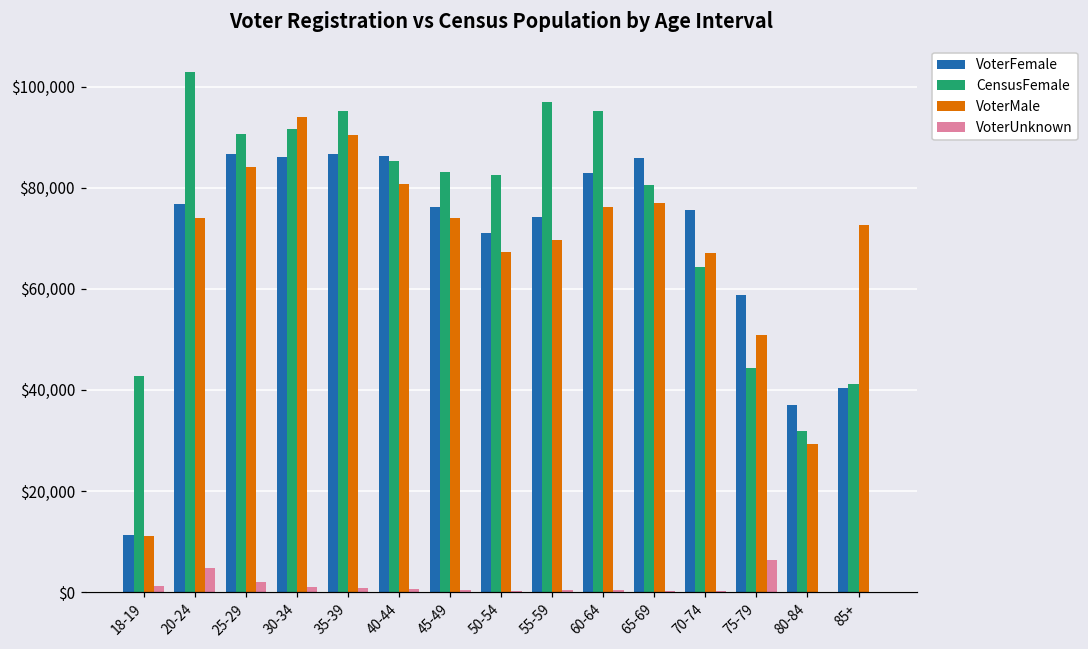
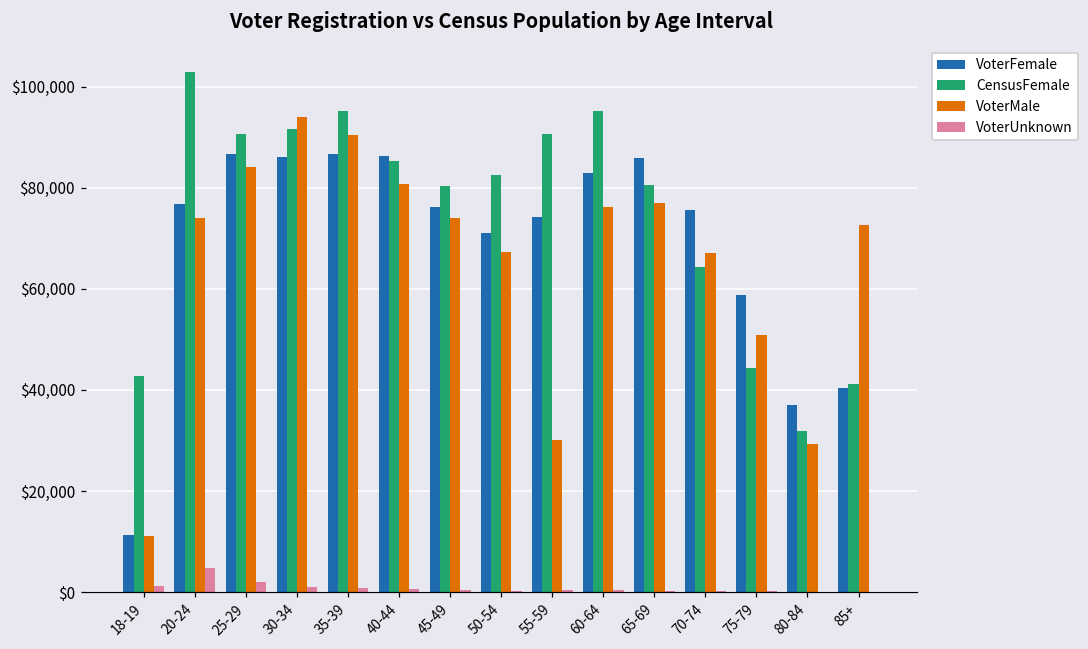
CensusFemale, 45-49: $83,000 -> $80,000
CensusFemale, 55-59: $97,000 -> $91,000
VoterMale, 55-59: $70,000 -> $30,000
VoterUnknown, 75-79: $6,000 -> $0
